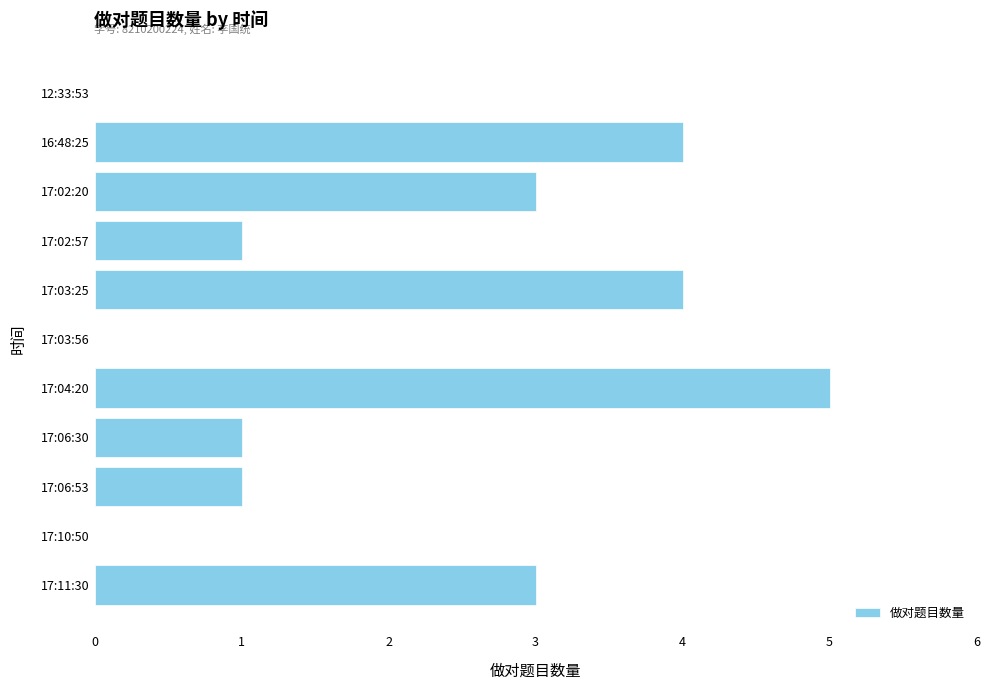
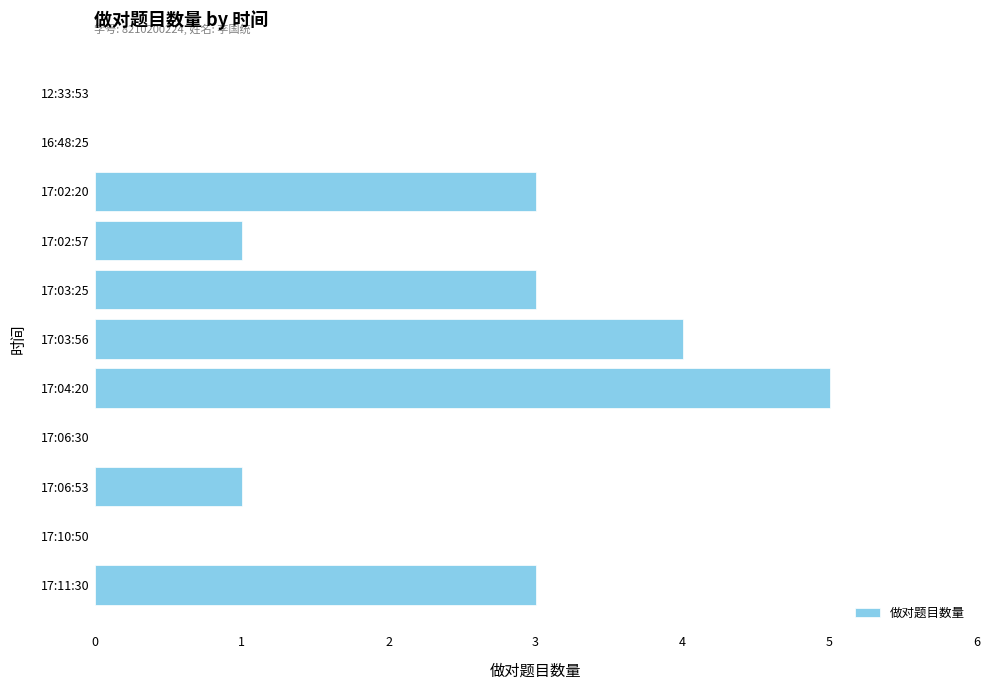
16:48:25: 4 -> 0
17:03:25: 4 -> 3
17:03:56: 0 -> 4
17:06:30: 1 -> 0
